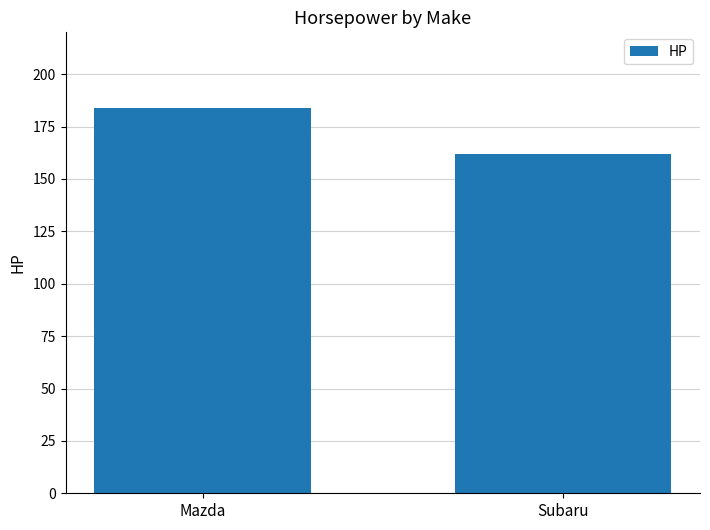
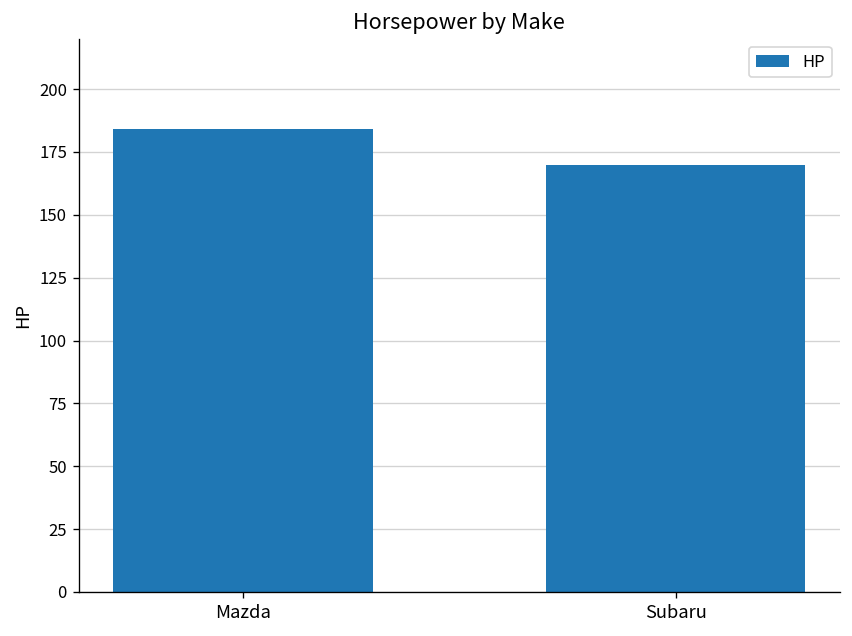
Subaru: 162 -> 170
